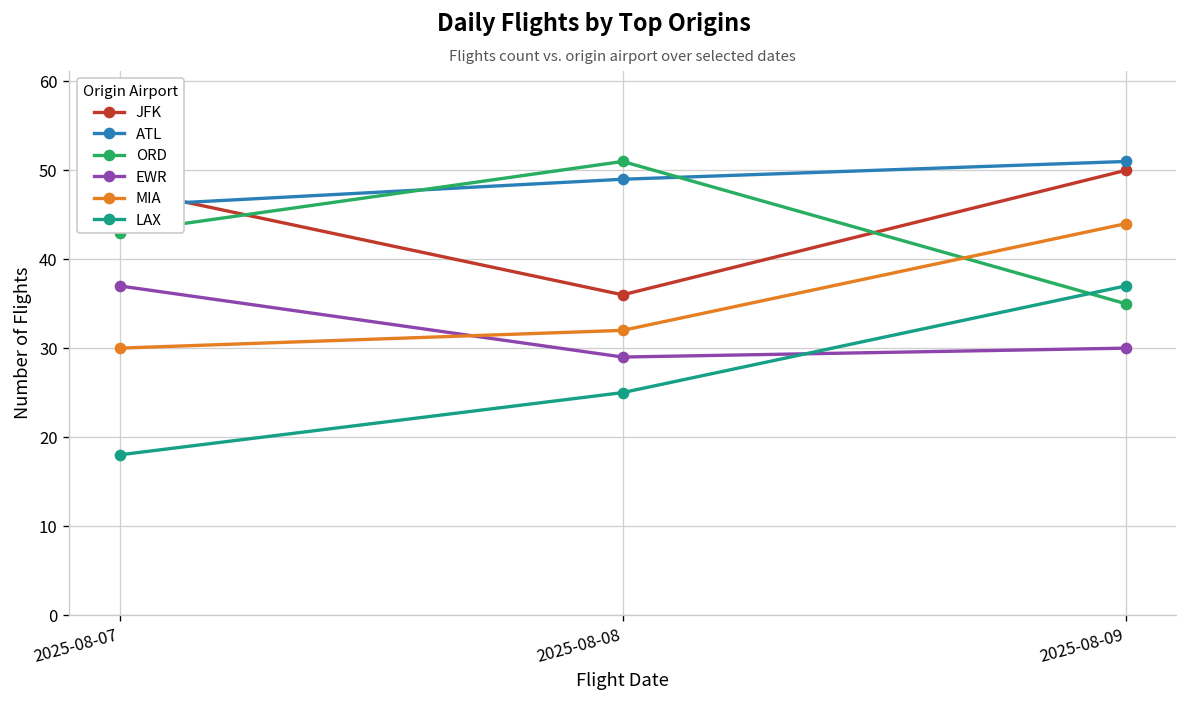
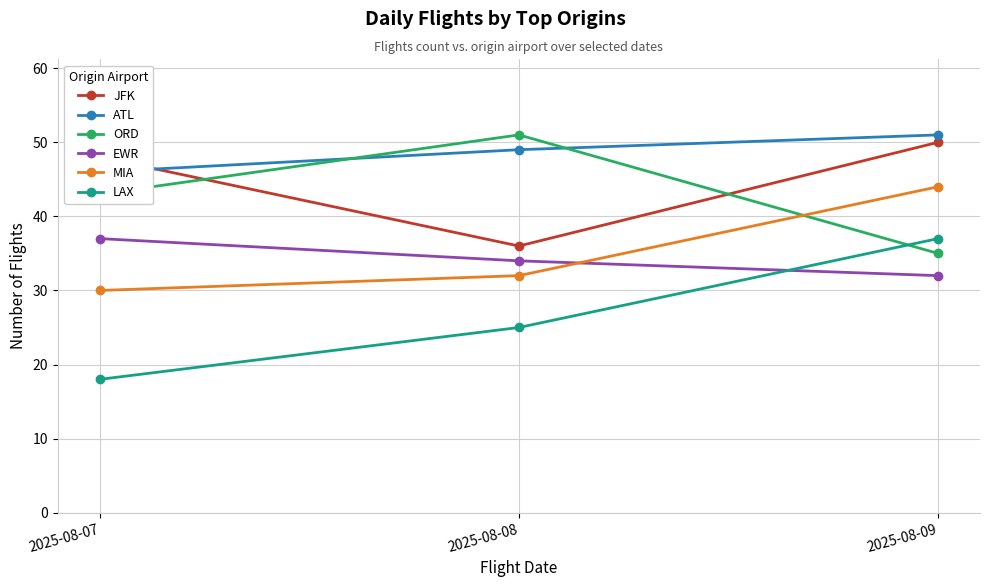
EWR, 2025-08-08: 29 -> 34
EWR, 2025-08-09: 30 -> 32
